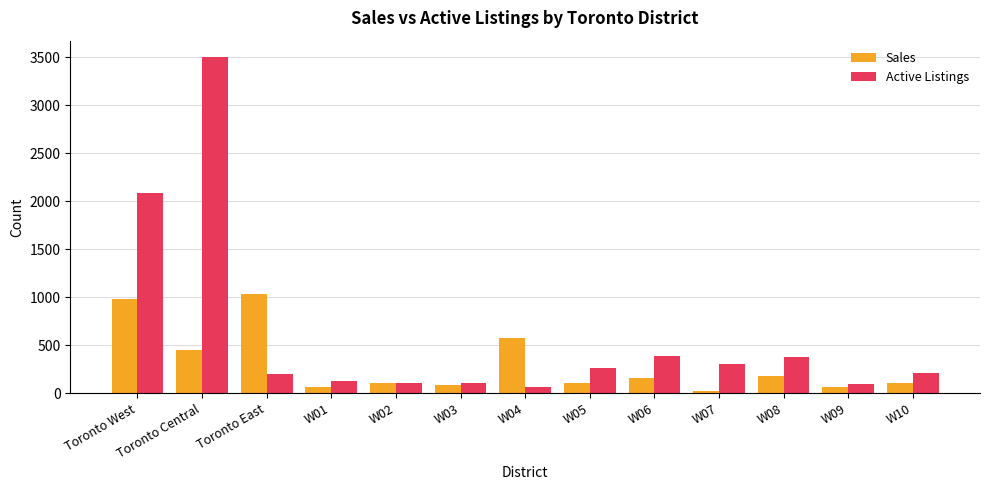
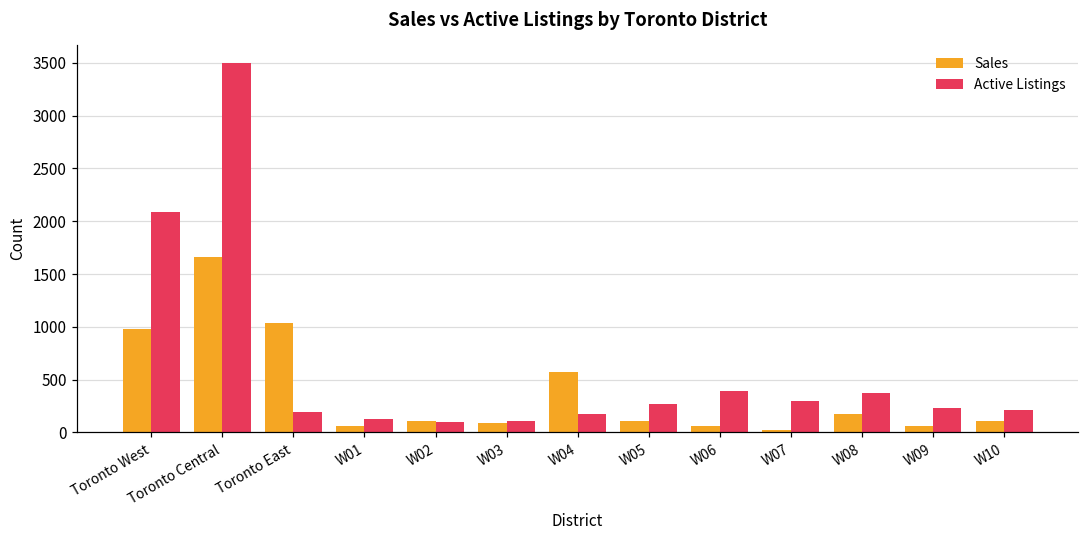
Sales, Toronto Central: 400 -> 1700
Active Listings, W04: 100 -> 200
Sales, W06: 200 -> 100
Active Listings, W09: 100 -> 200
